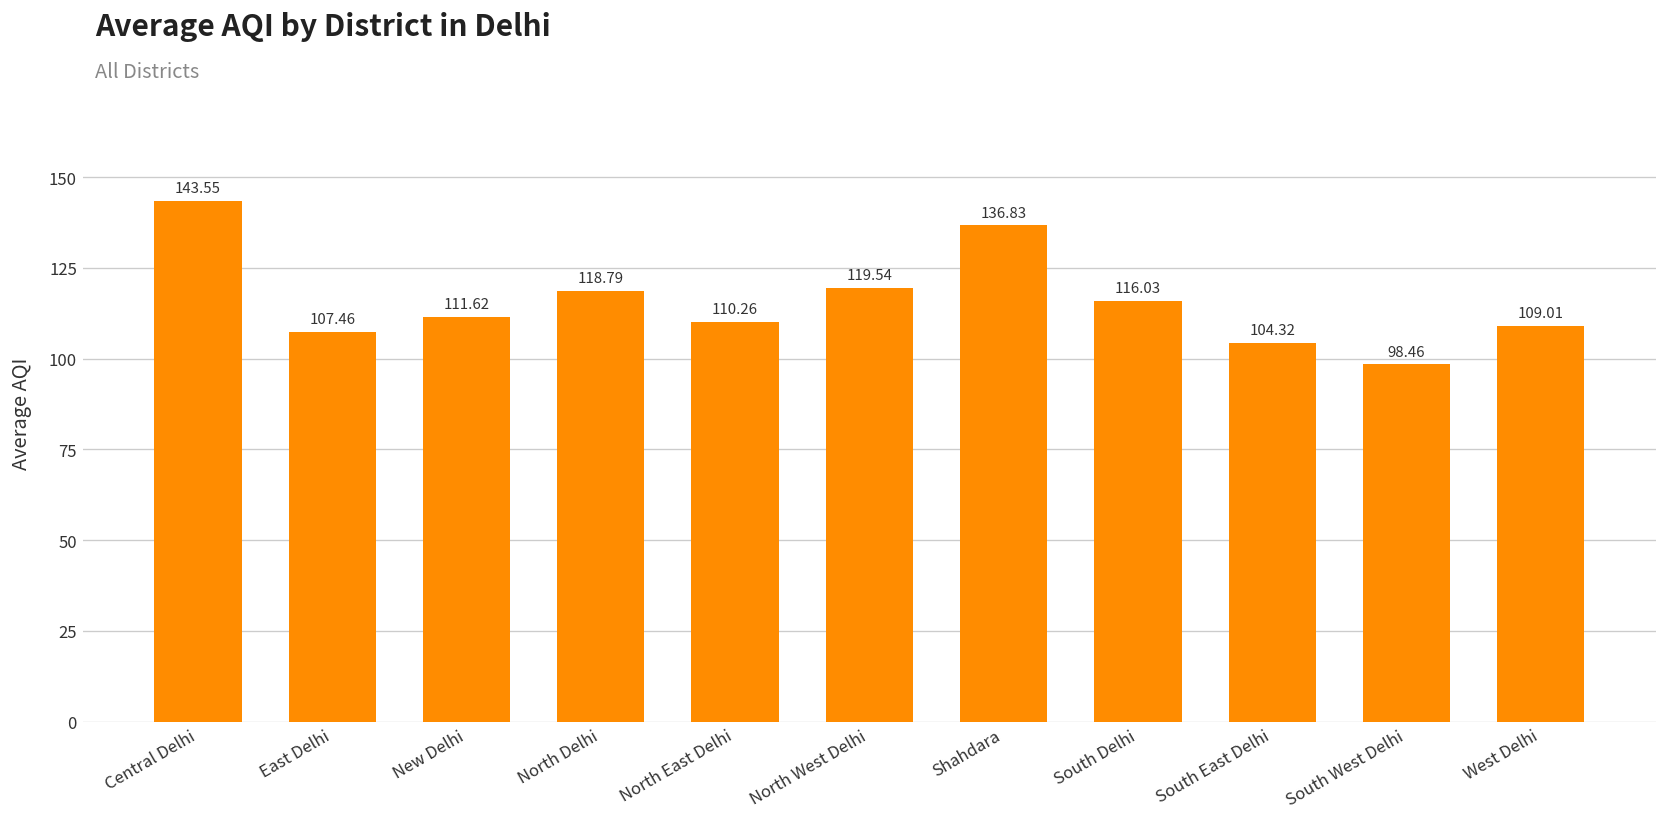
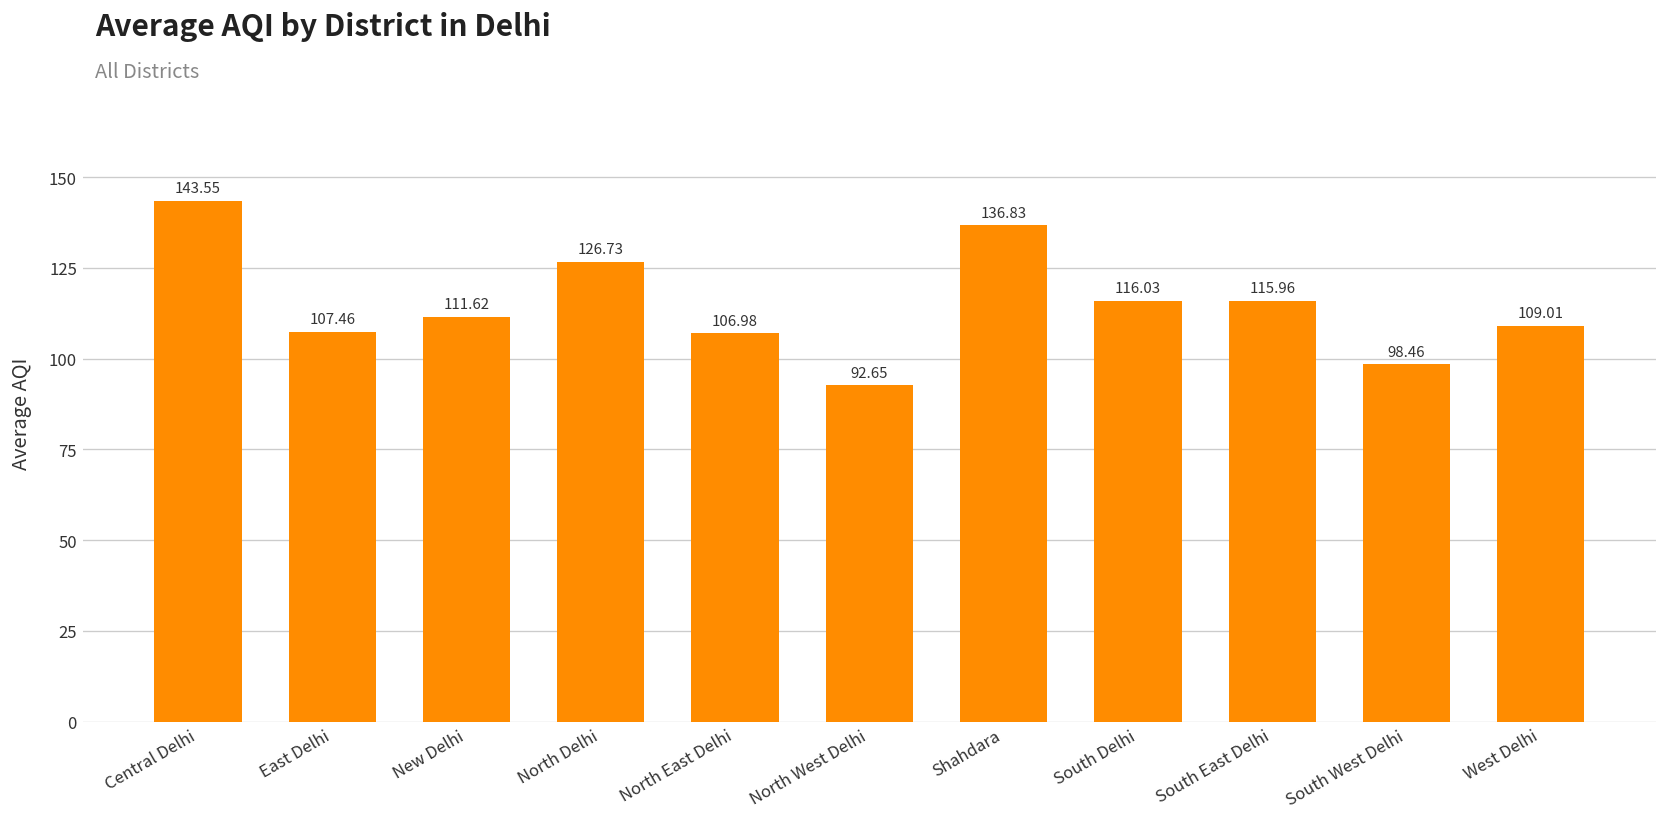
North Delhi: 118.79 -> 126.73
North East Delhi: 110.26 -> 106.98
North West Delhi: 119.54 -> 92.65
South East Delhi: 104.32 -> 115.96
